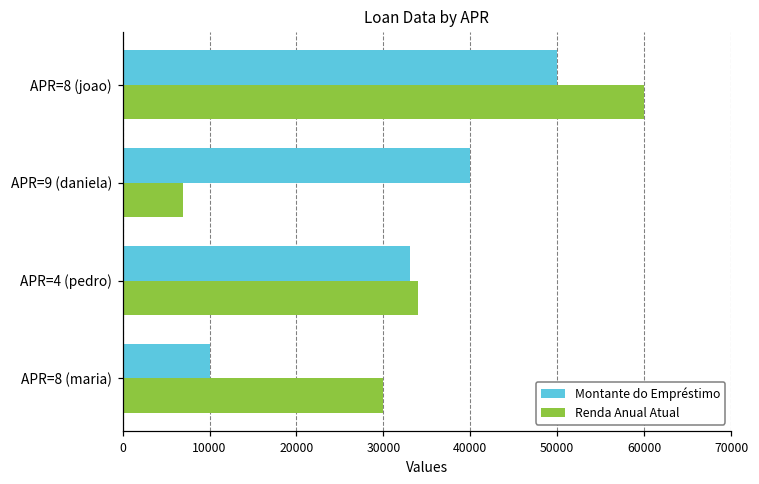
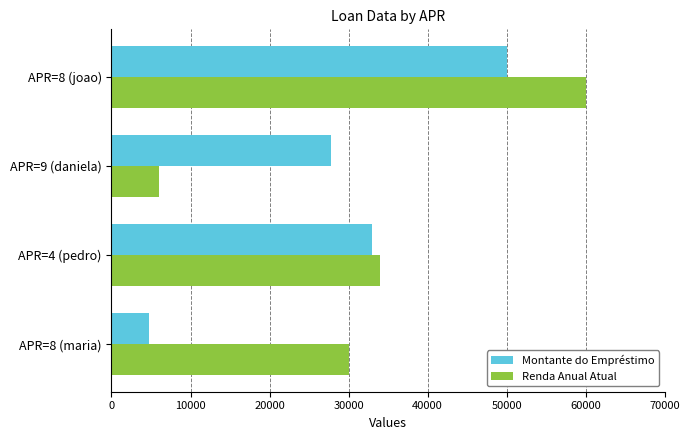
Montante do Empréstimo, APR=9 (daniela): 40000 -> 28000
Renda Anual Atual, APR=9 (daniela): 7000 -> 6000
Montante do Empréstimo, APR=8 (maria): 10000 -> 5000
